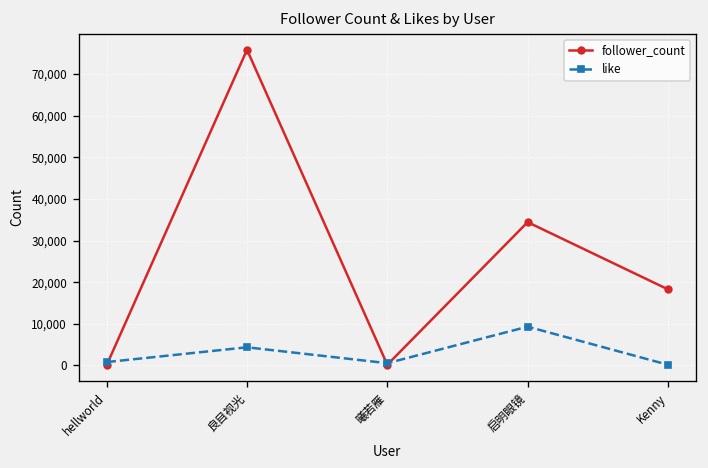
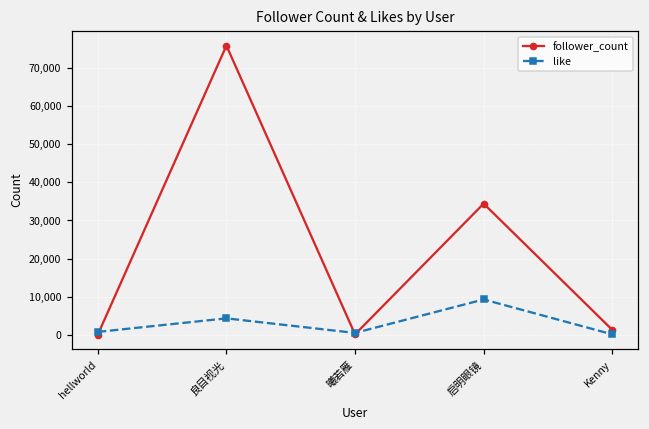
follower_count, Kenny: 18,000 -> 1,000
